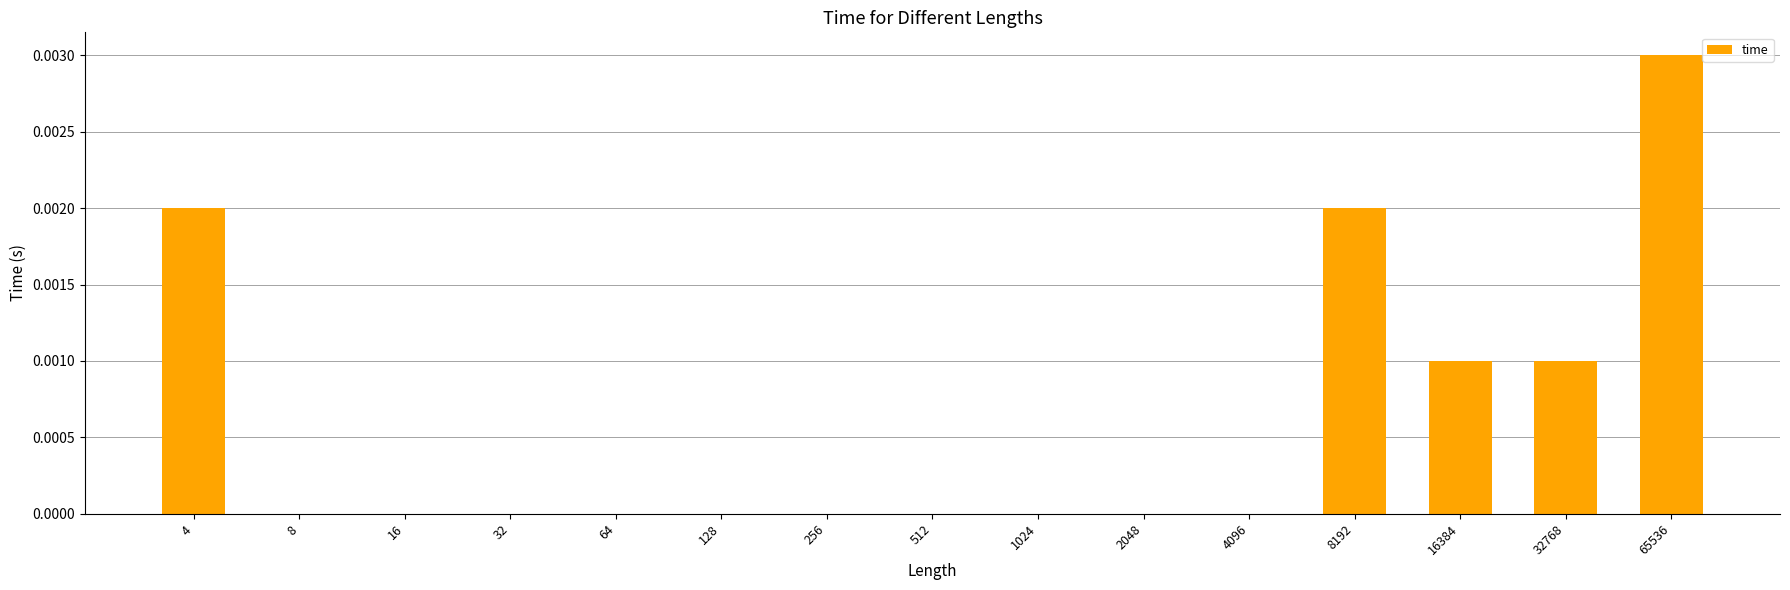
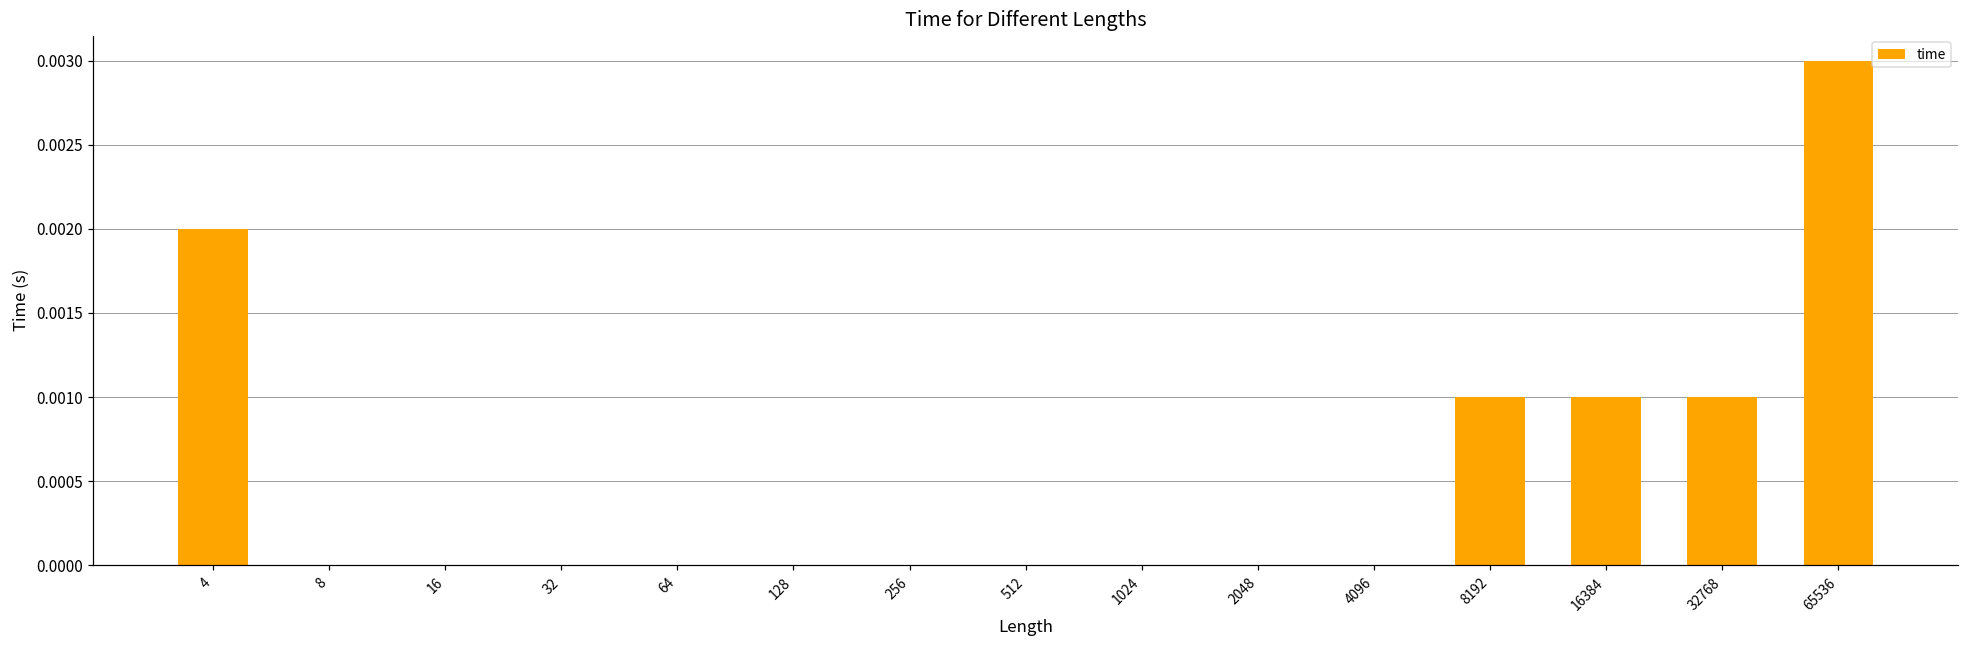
8192: 0.002 -> 0.001
